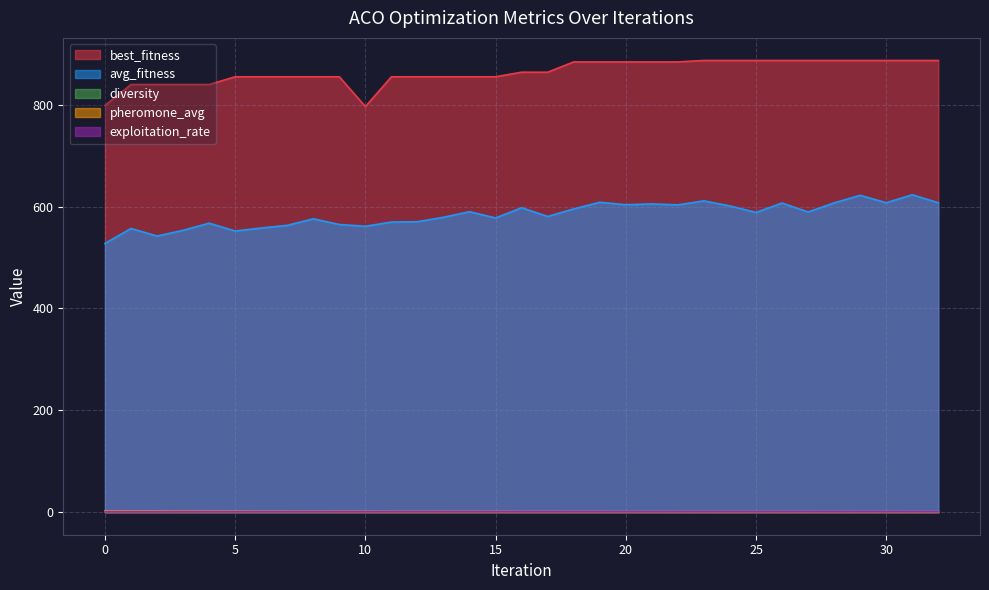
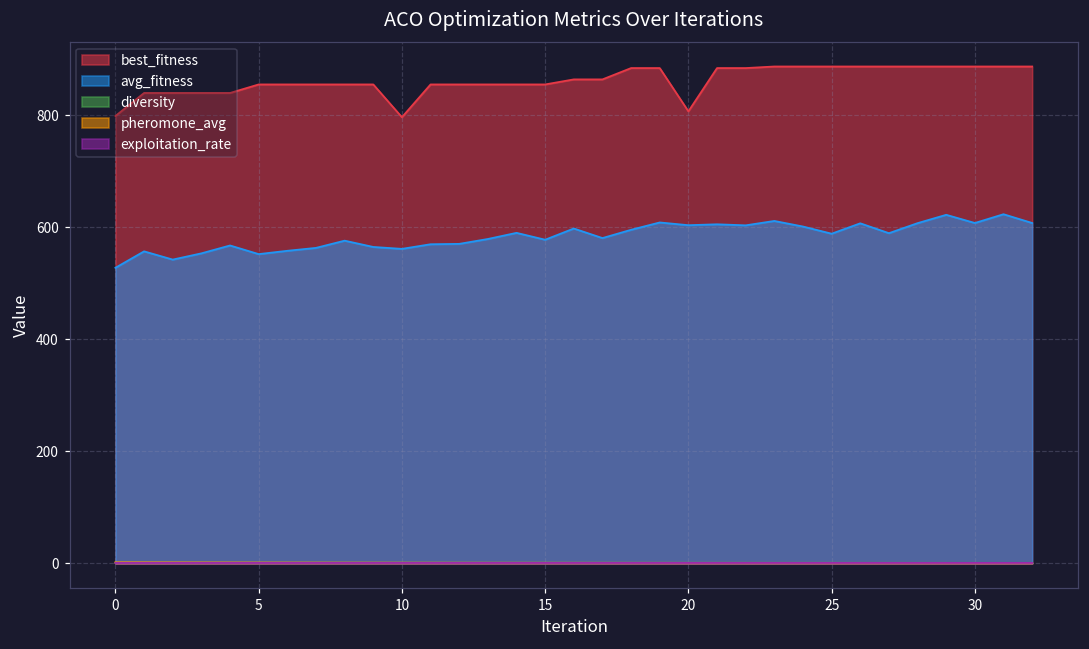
best_fitness, 20: 880 -> 810
